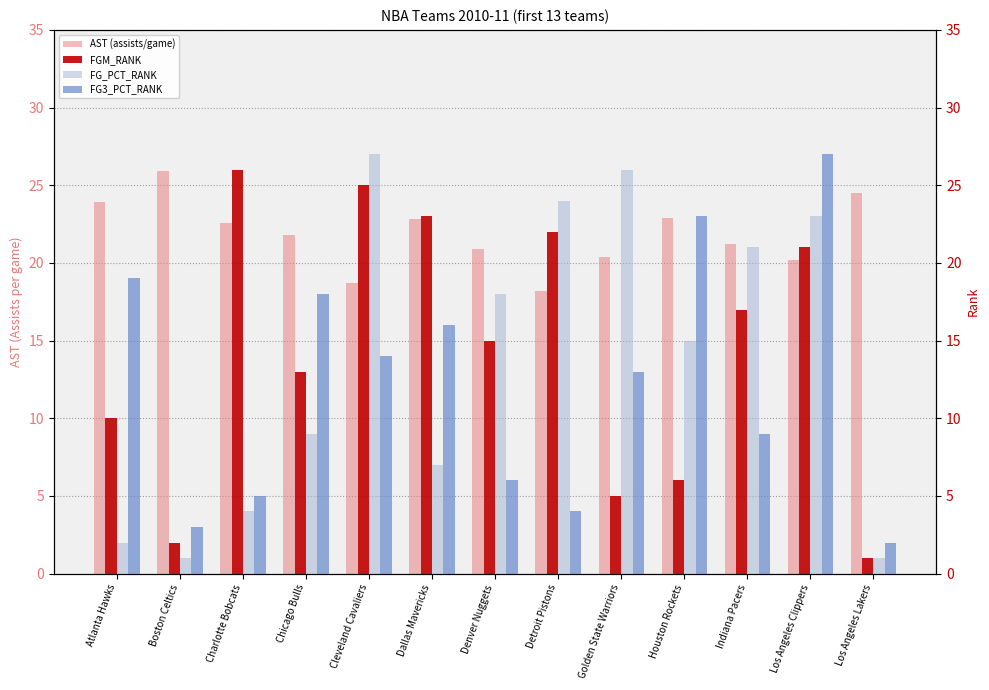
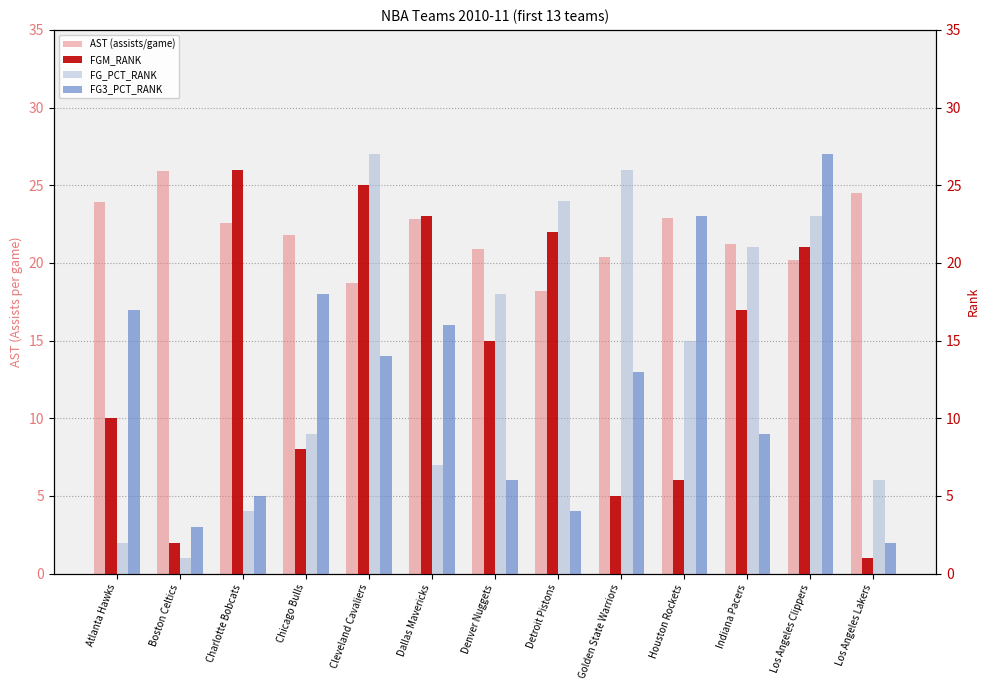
FG3_PCT_RANK, Atlanta Hawks: 19 -> 17
FGM_RANK, Chicago Bulls: 13 -> 8
FG_PCT_RANK, Los Angeles Lakers: 1 -> 6
